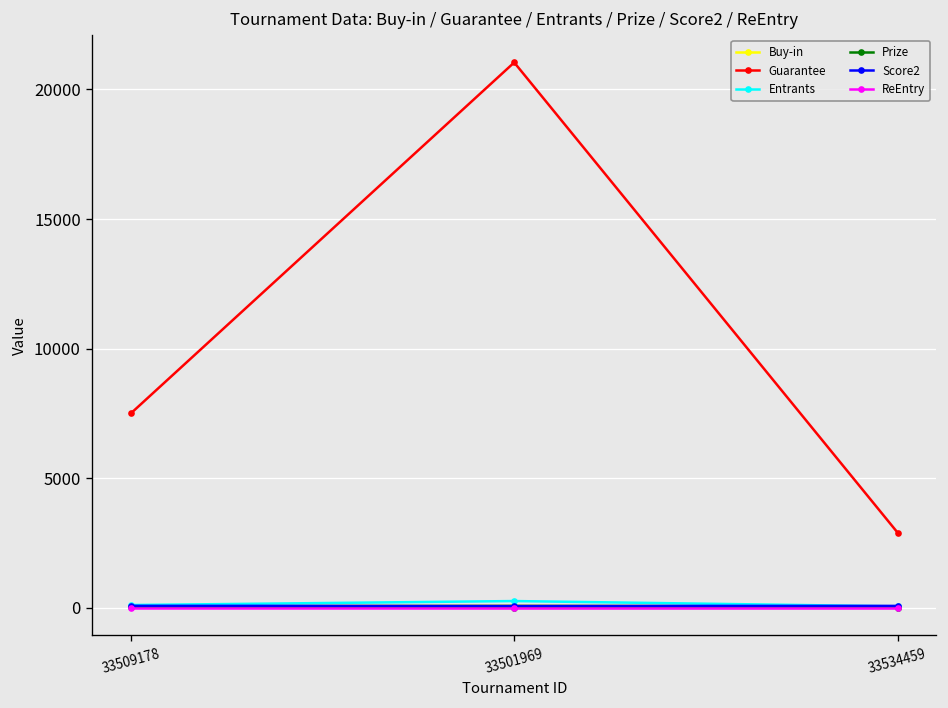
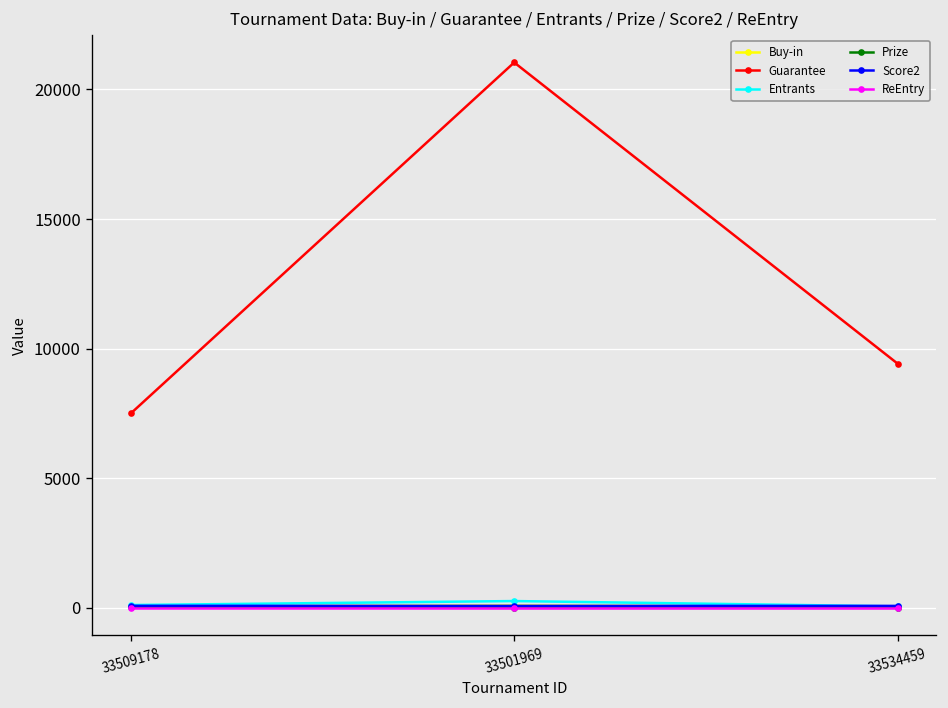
Guarantee, 33534459: 2900 -> 9400
